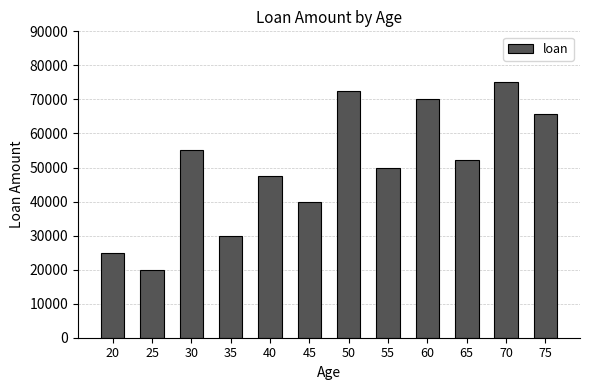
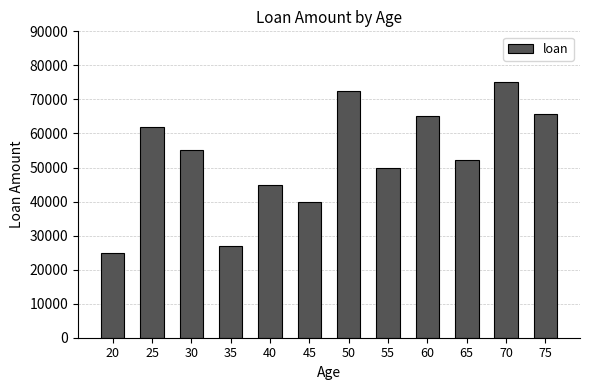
25: 20000 -> 62000
35: 30000 -> 27000
40: 47000 -> 45000
60: 70000 -> 65000
